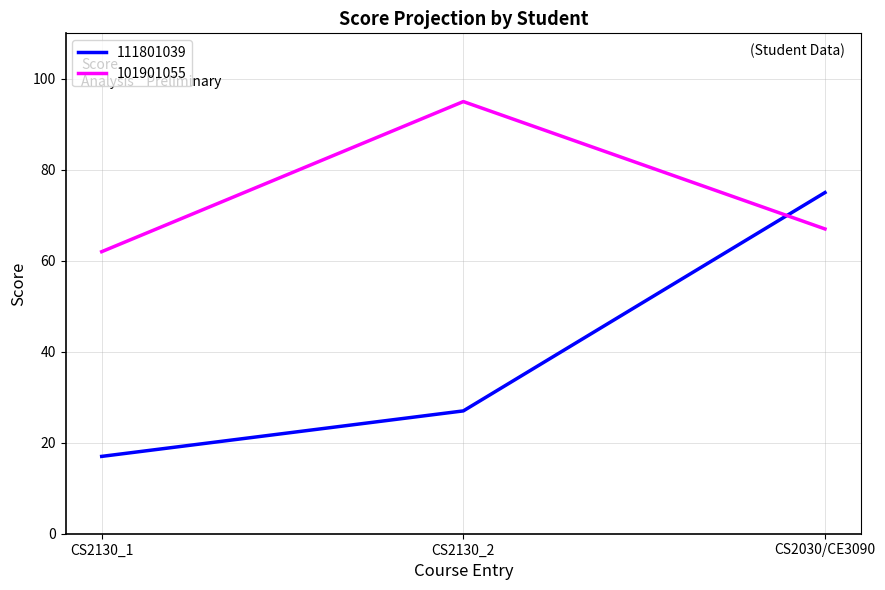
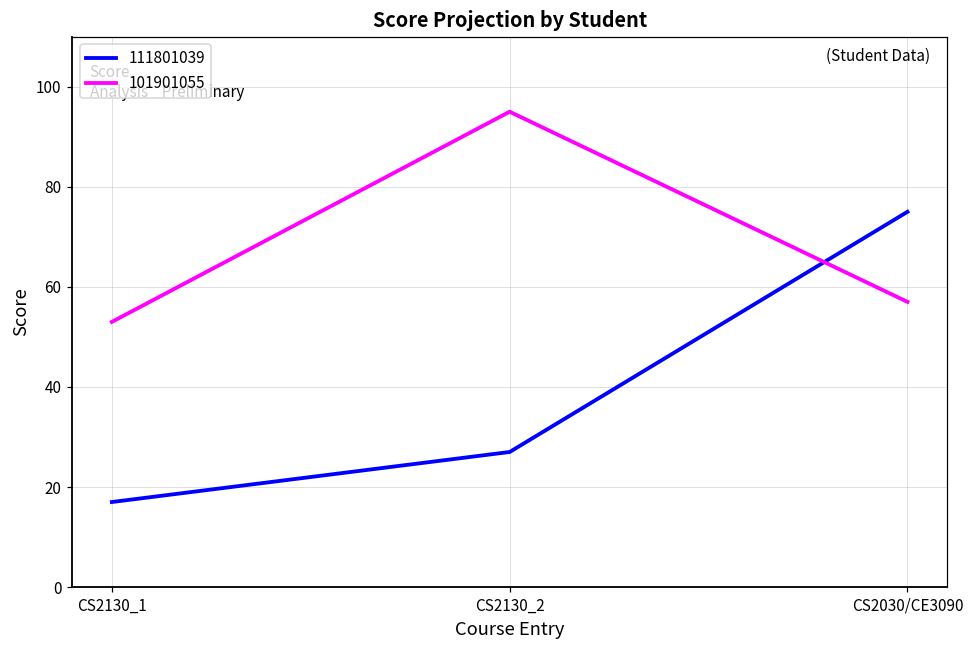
101901055, CS2130_1: 62 -> 53
101901055, CS2030/CE3090: 67 -> 57
